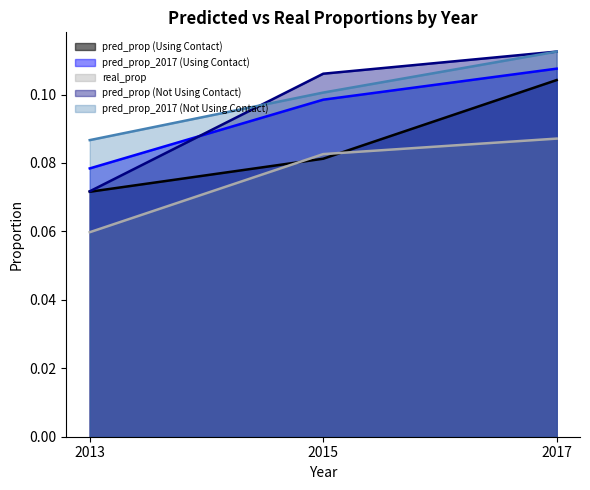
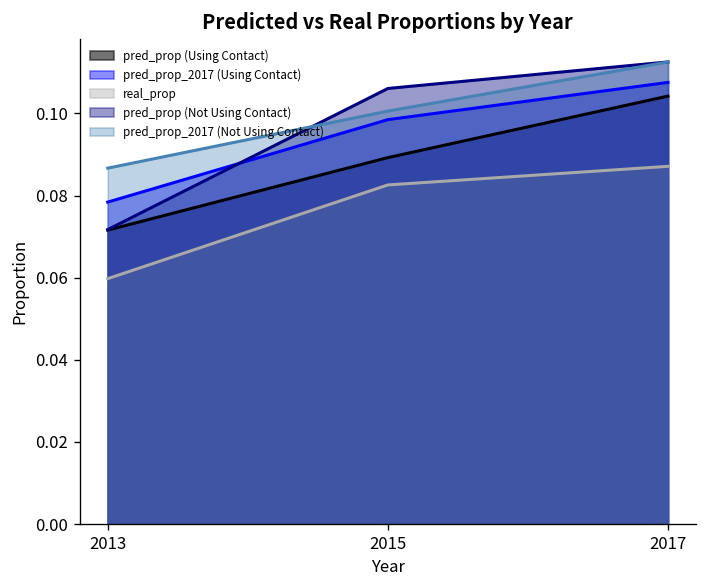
pred_prop (Using Contact), 2015: 0.081 -> 0.089
